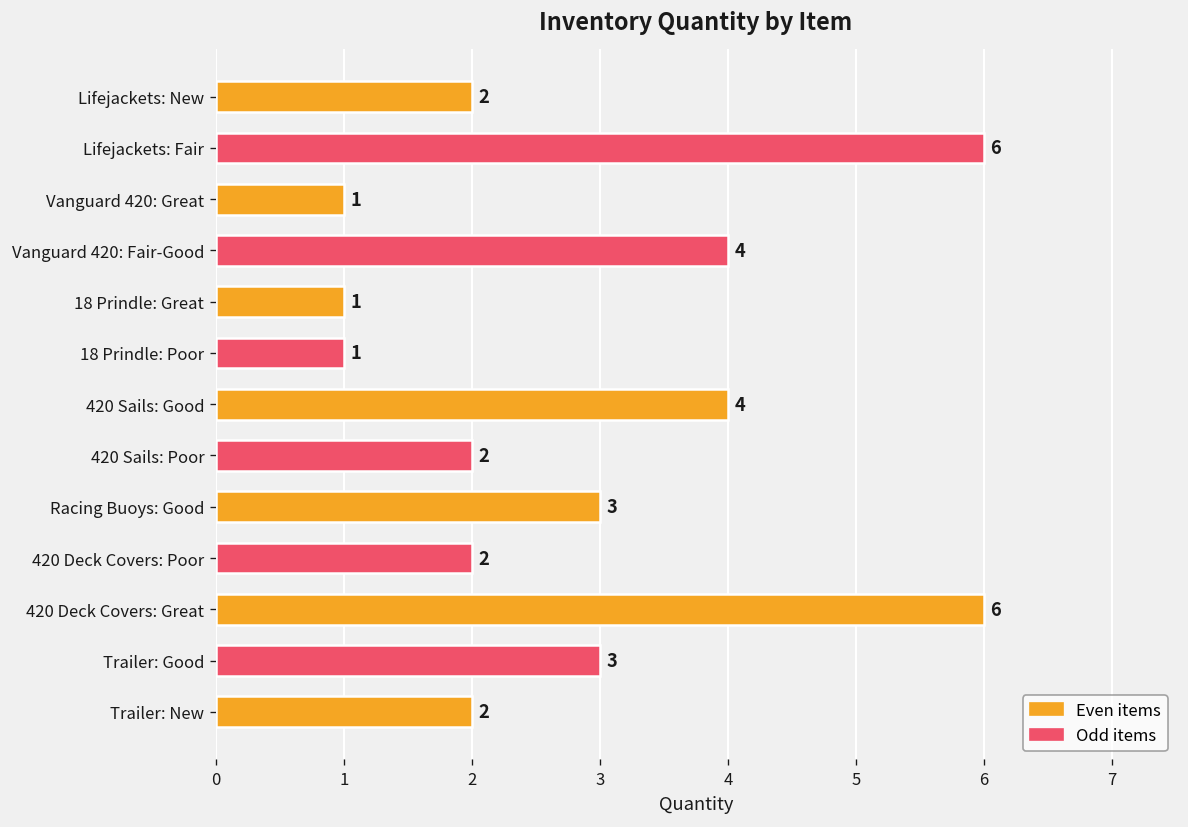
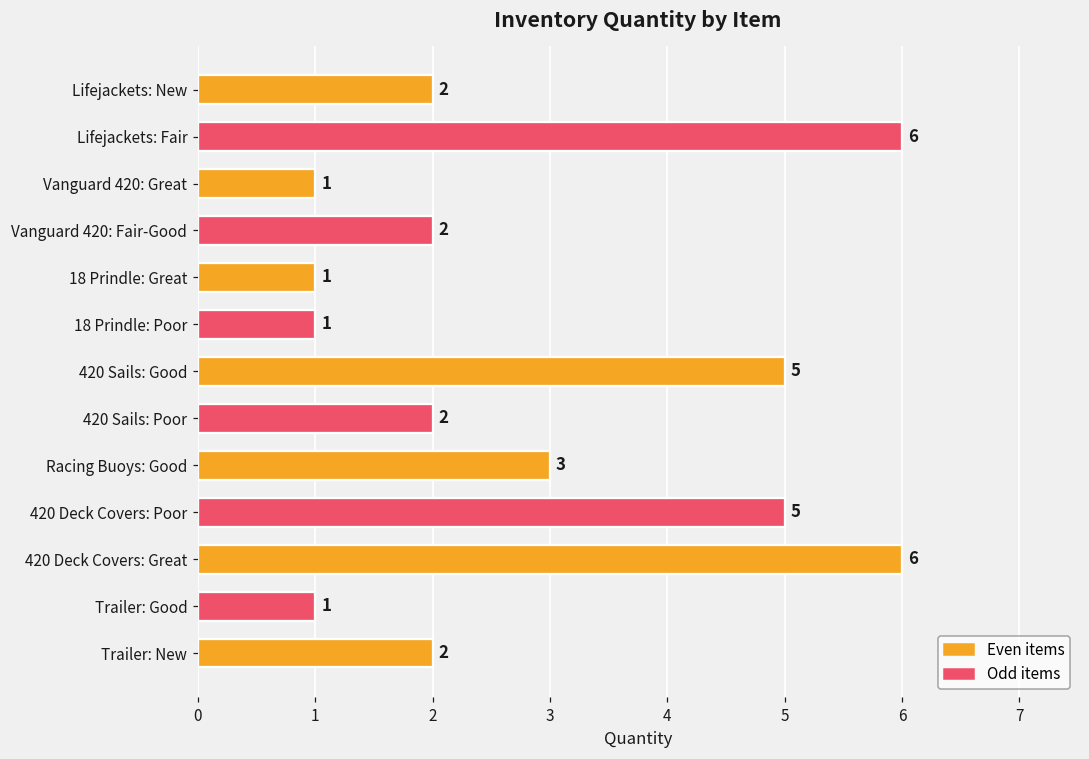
Vanguard 420: Fair-Good: 4 -> 2
420 Sails: Good: 4 -> 5
420 Deck Covers: Poor: 2 -> 5
Trailer: Good: 3 -> 1
